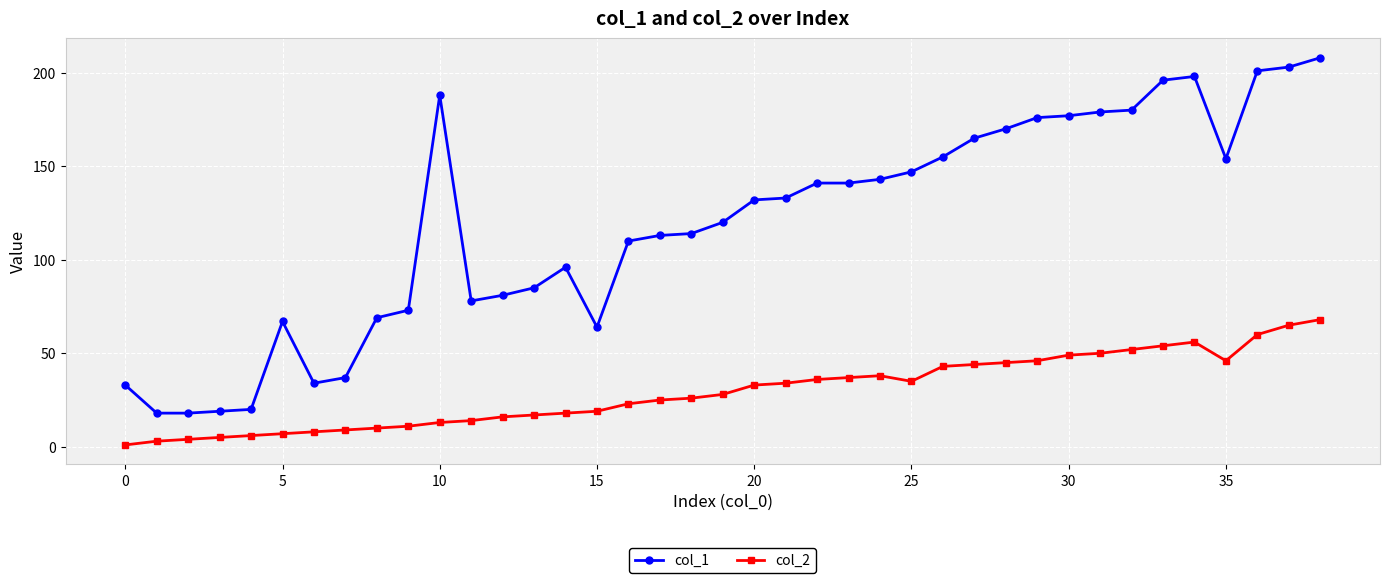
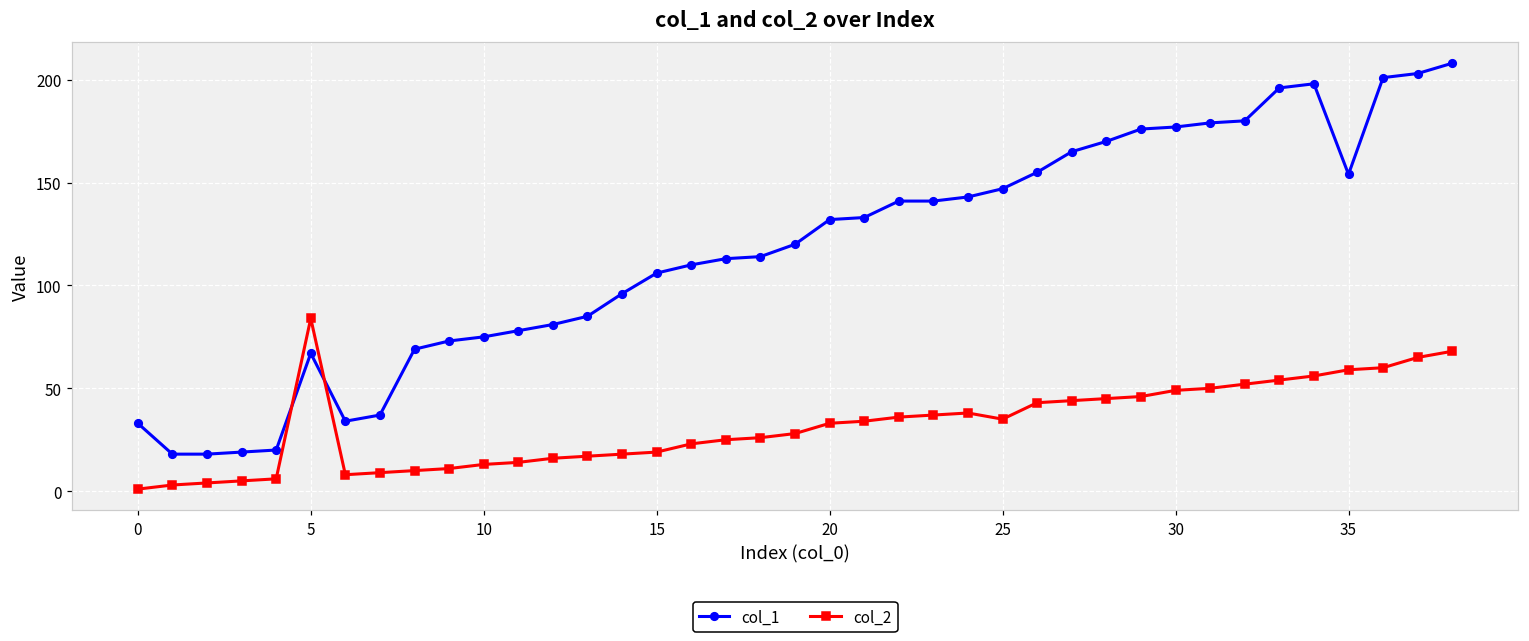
col_2, 5: 7 -> 84
col_1, 10: 188 -> 75
col_1, 15: 64 -> 106
col_2, 35: 46 -> 59
